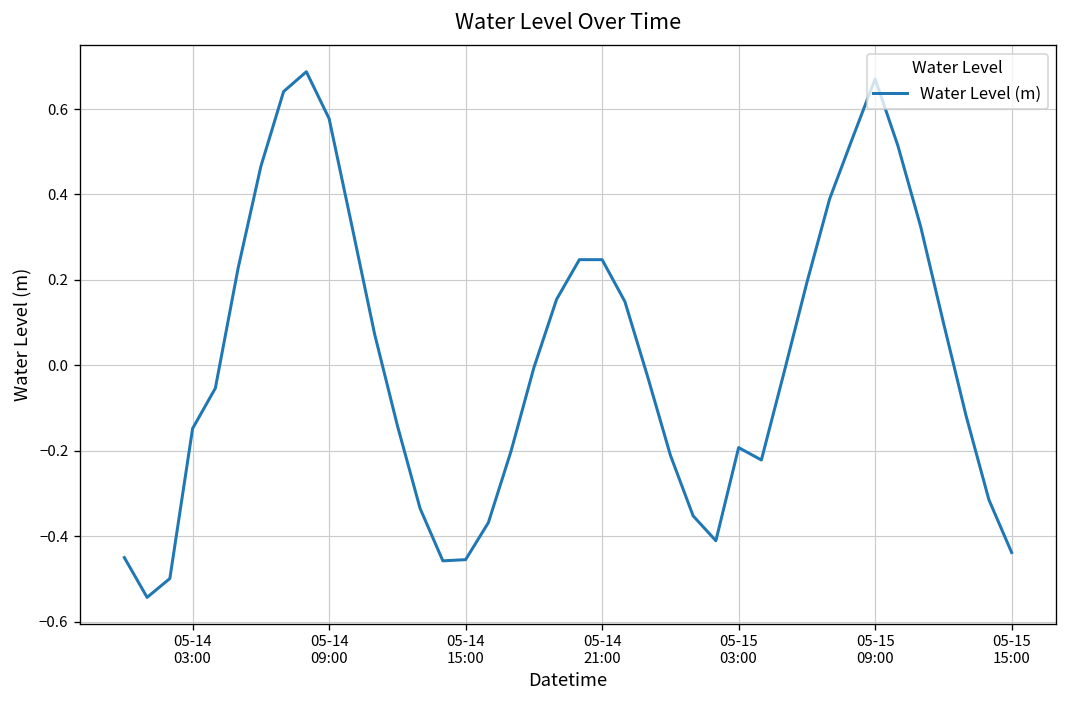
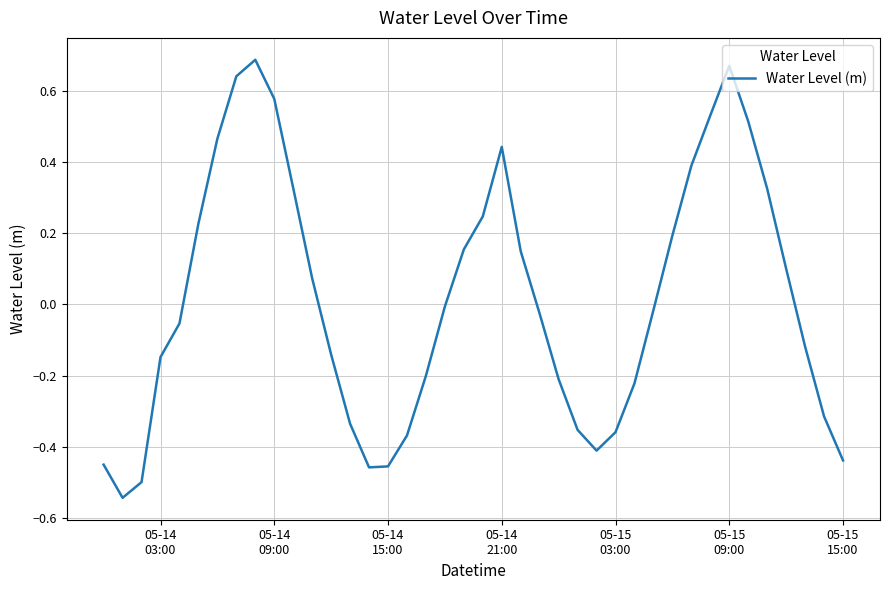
05-14 21:00: 0.25 -> 0.44
05-15 03:00: -0.19 -> -0.36
